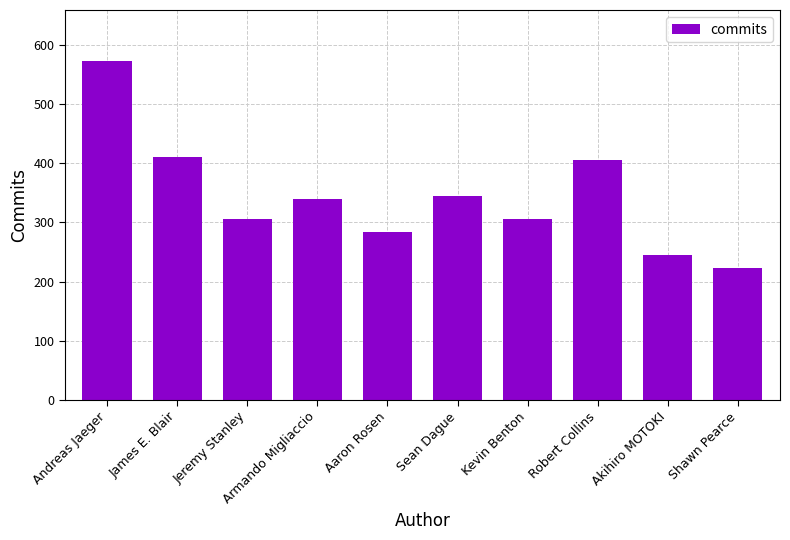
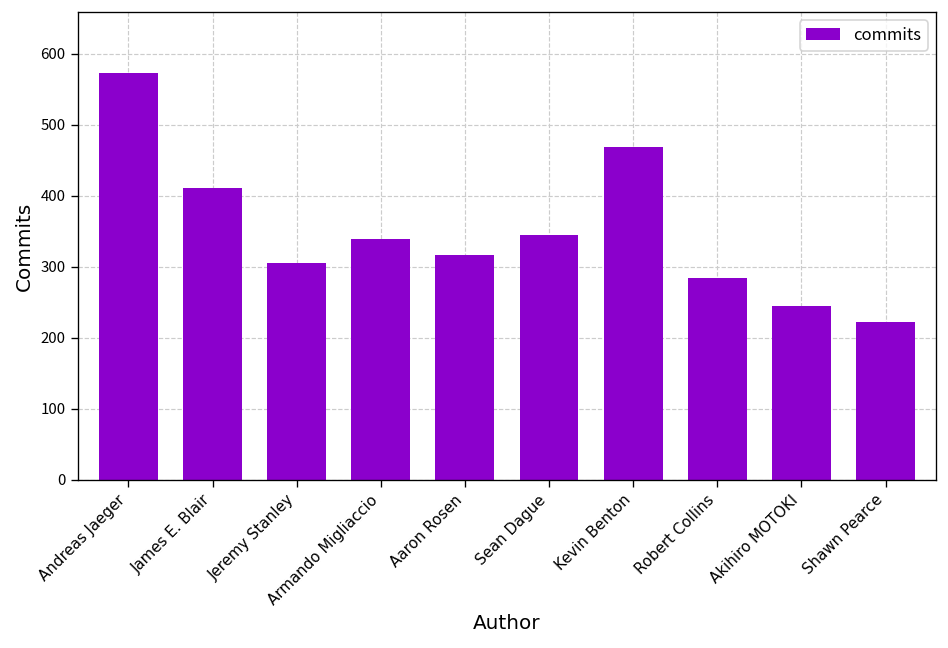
Aaron Rosen: 280 -> 320
Kevin Benton: 310 -> 470
Robert Collins: 410 -> 290
